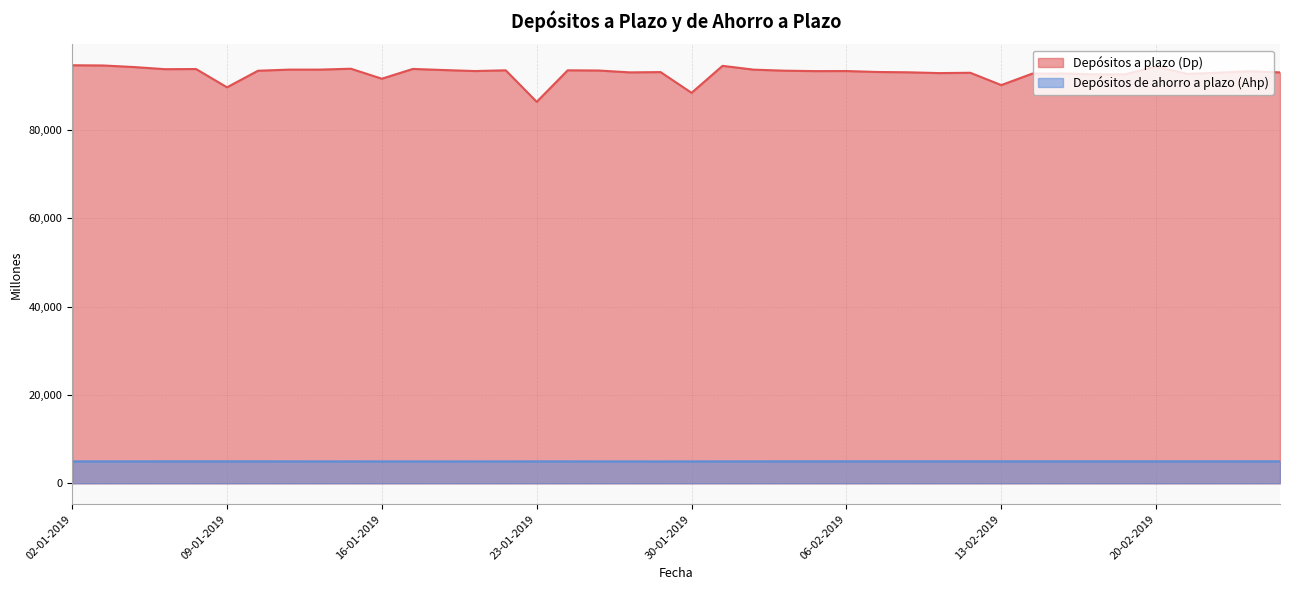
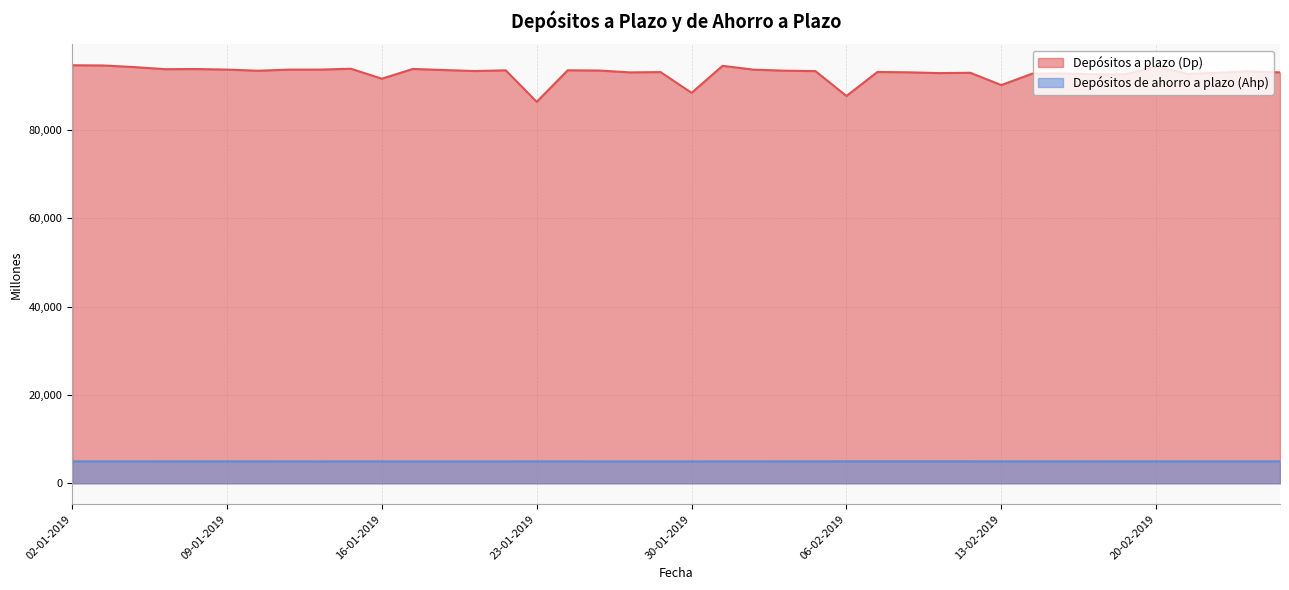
Depósitos a plazo (Dp), 09-01-2019: 90,000 -> 94,000
Depósitos a plazo (Dp), 06-02-2019: 93,000 -> 88,000
